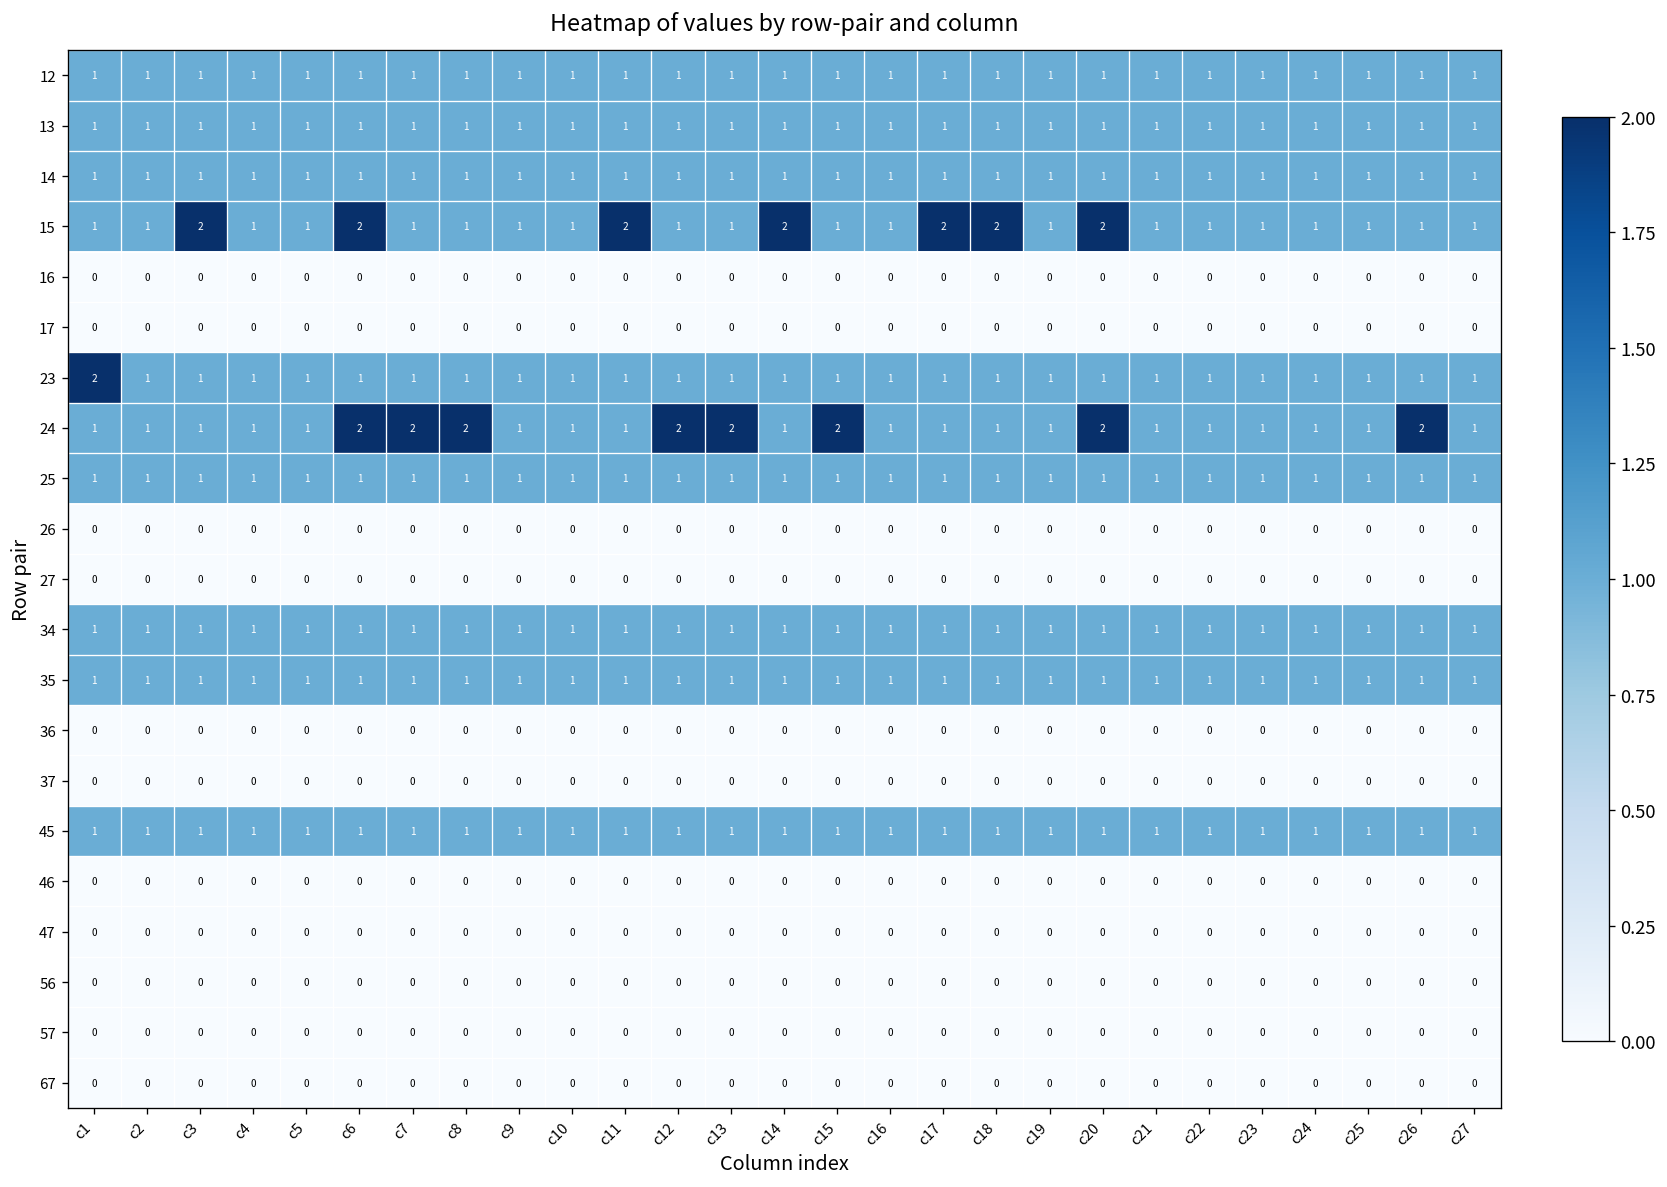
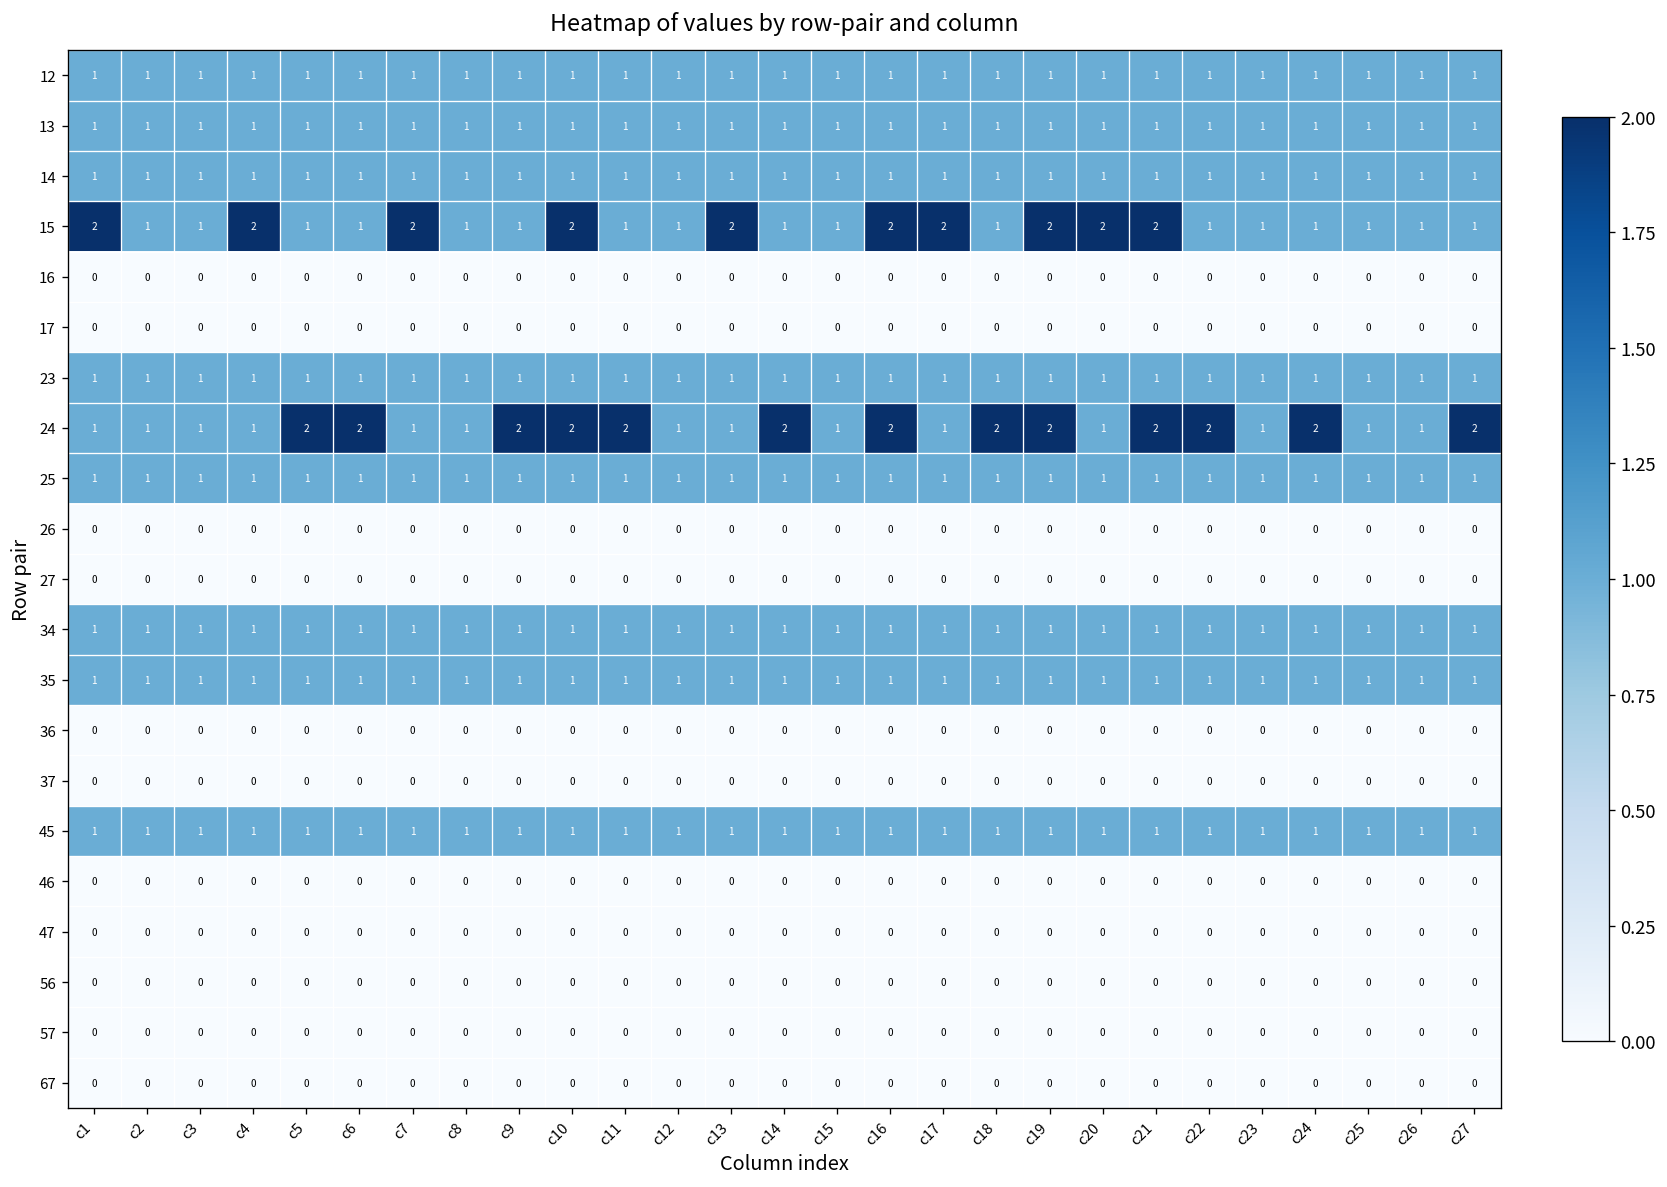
15, c1: 1 -> 2
15, c3: 2 -> 1
15, c4: 1 -> 2
15, c6: 2 -> 1
15, c7: 1 -> 2
15, c10: 1 -> 2
15, c11: 2 -> 1
15, c13: 1 -> 2
15, c14: 2 -> 1
15, c16: 1 -> 2
15, c18: 2 -> 1
15, c19: 1 -> 2
15, c21: 1 -> 2
23, c1: 2 -> 1
24, c5: 1 -> 2
24, c7: 2 -> 1
24, c8: 2 -> 1
24, c9: 1 -> 2
24, c10: 1 -> 2
24, c11: 1 -> 2
24, c12: 2 -> 1
24, c13: 2 -> 1
24, c14: 1 -> 2
24, c15: 2 -> 1
24, c16: 1 -> 2
24, c18: 1 -> 2
24, c19: 1 -> 2
24, c20: 2 -> 1
24, c21: 1 -> 2
24, c22: 1 -> 2
24, c24: 1 -> 2
24, c26: 2 -> 1
24, c27: 1 -> 2
